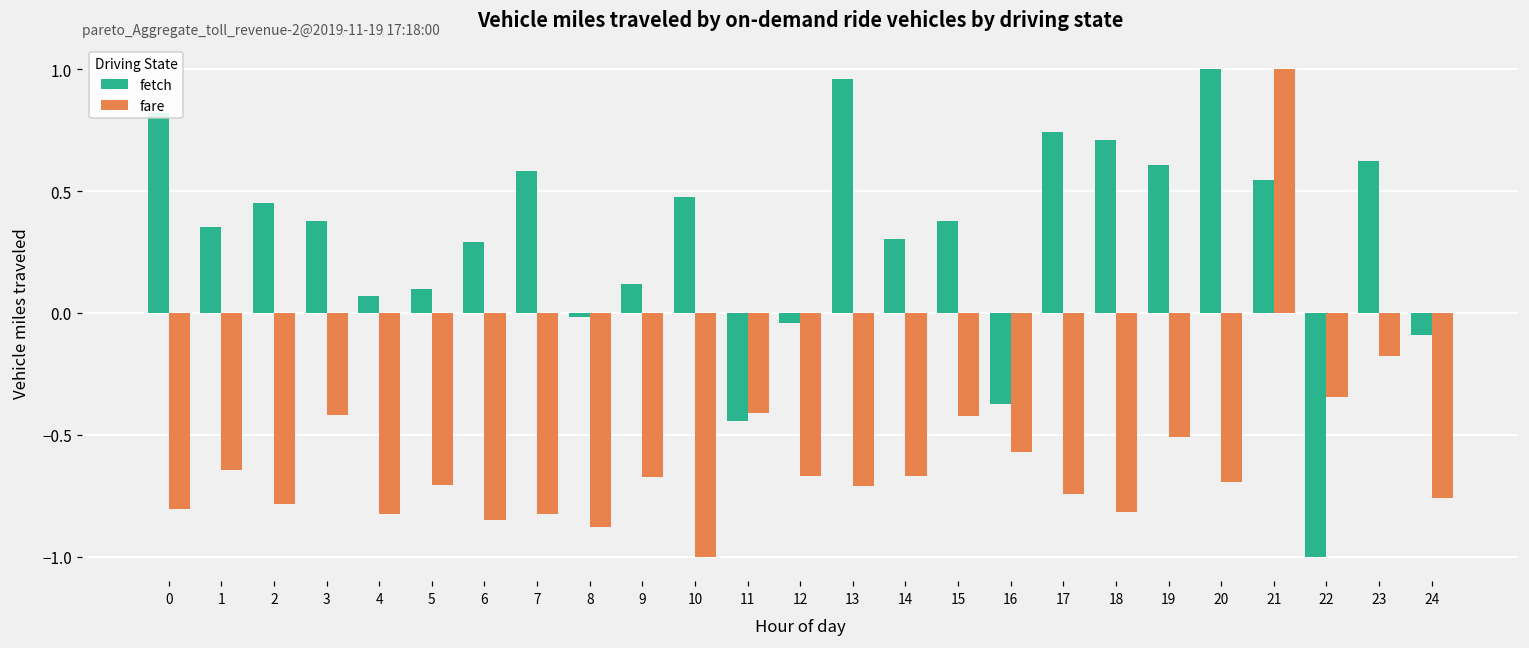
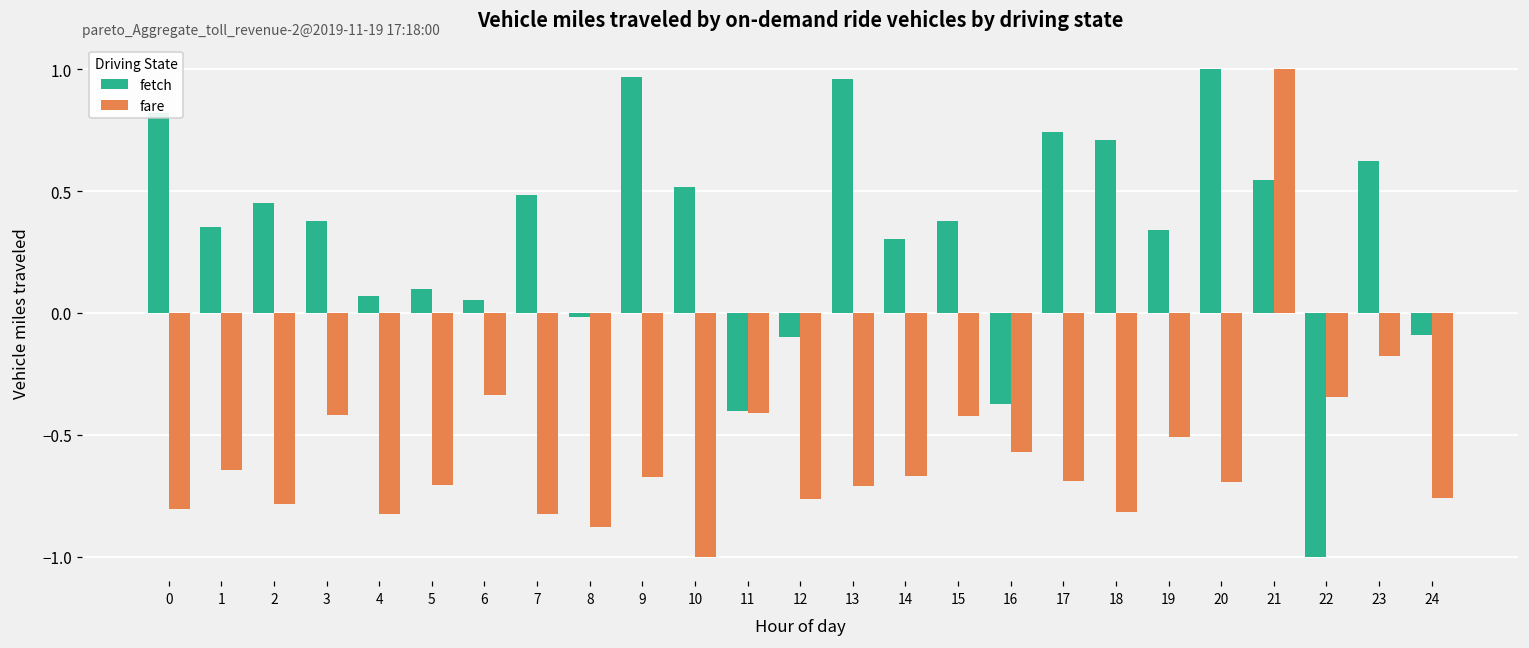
fetch, 6: 0.29 -> 0.05
fare, 6: -0.85 -> -0.34
fetch, 7: 0.58 -> 0.49
fetch, 9: 0.12 -> 0.97
fetch, 10: 0.47 -> 0.52
fetch, 11: -0.45 -> -0.40
fetch, 12: -0.04 -> -0.10
fare, 12: -0.67 -> -0.76
fare, 17: -0.74 -> -0.69
fetch, 19: 0.61 -> 0.34
